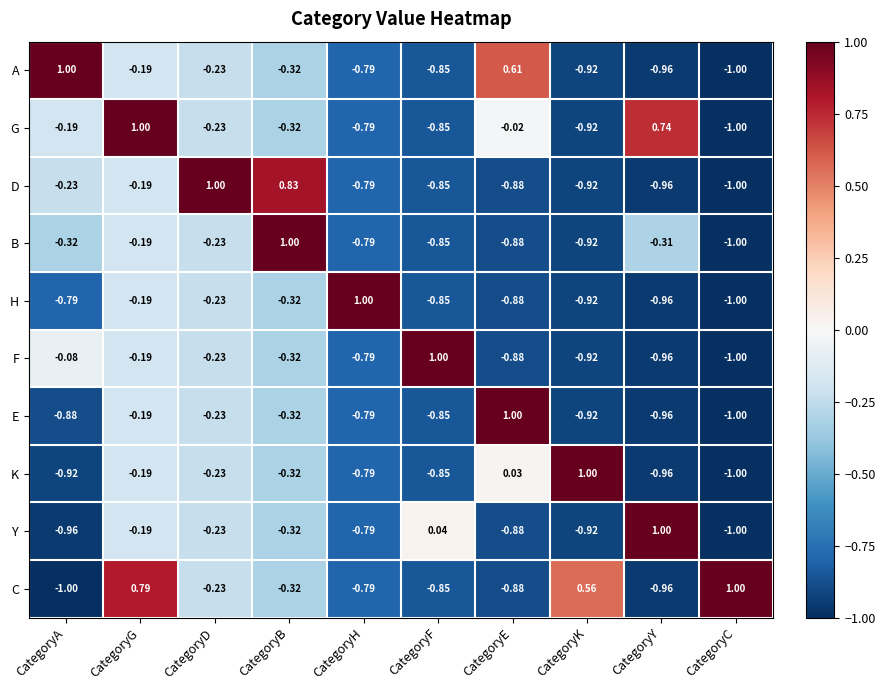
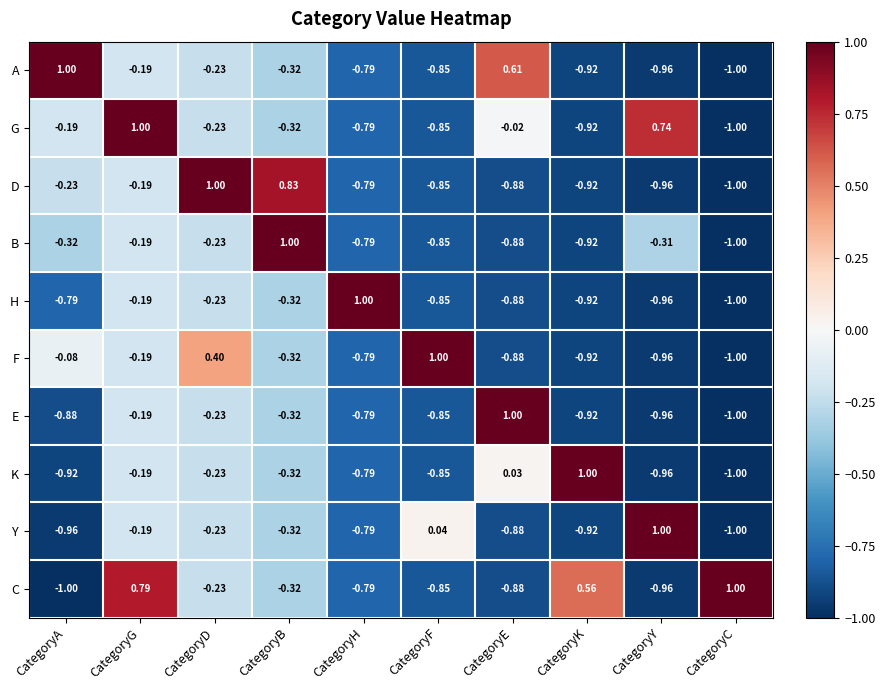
F, CategoryD: -0.23 -> 0.40
